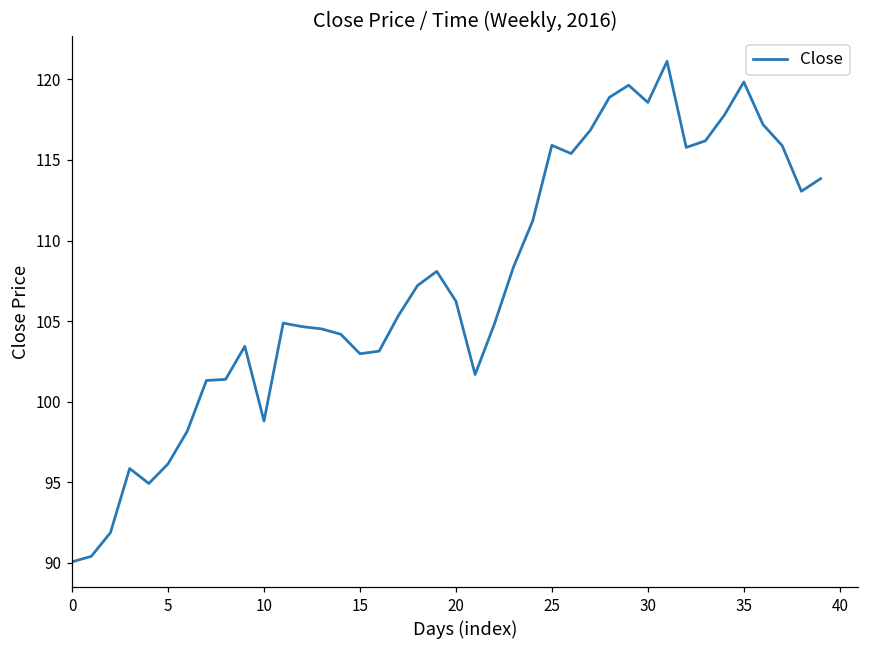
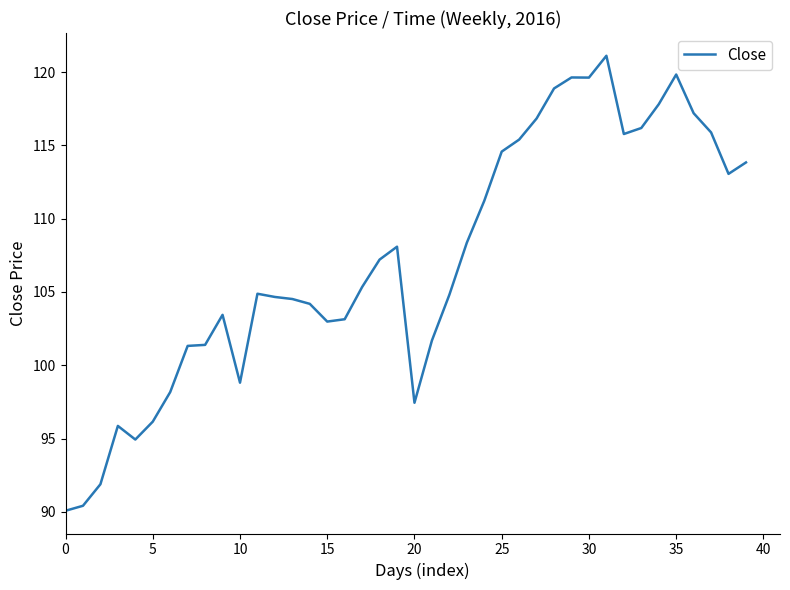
20: 106.2 -> 97.4
25: 115.9 -> 114.6
30: 118.6 -> 119.6
